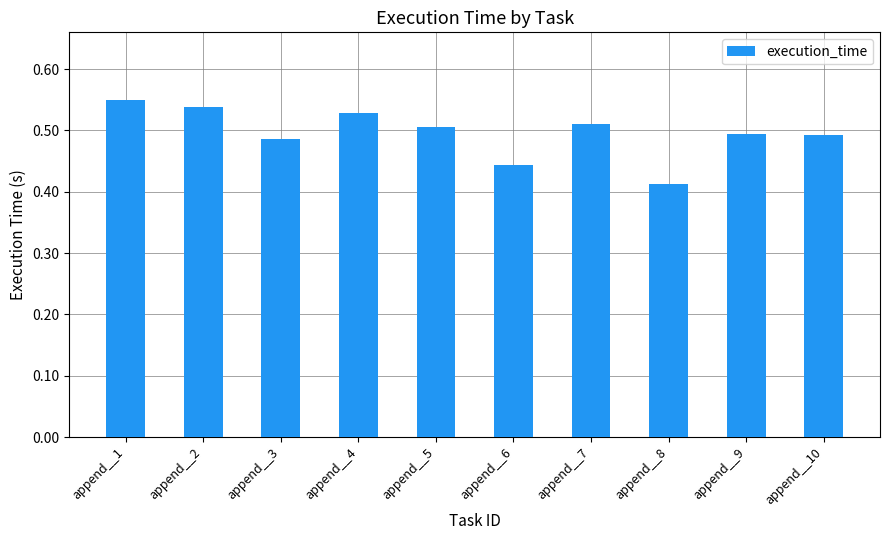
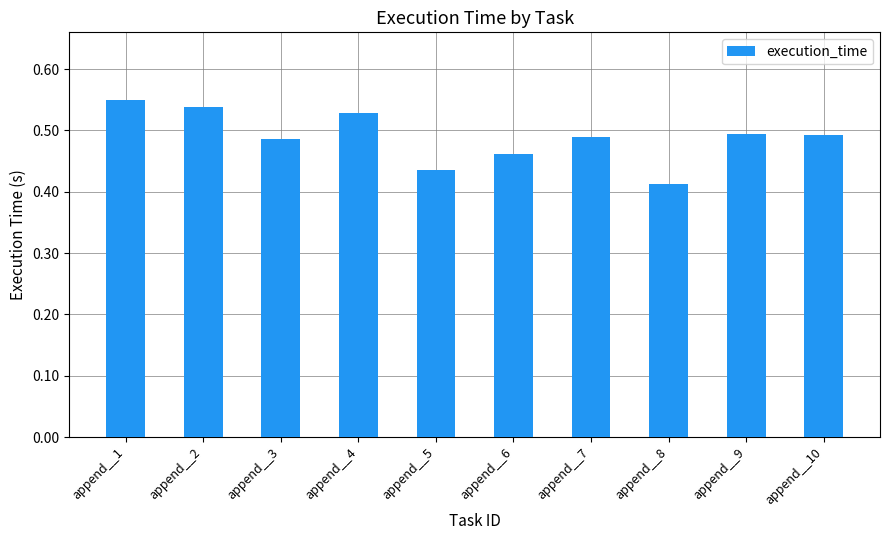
append__5: 0.51 -> 0.44
append__6: 0.44 -> 0.46
append__7: 0.51 -> 0.49
